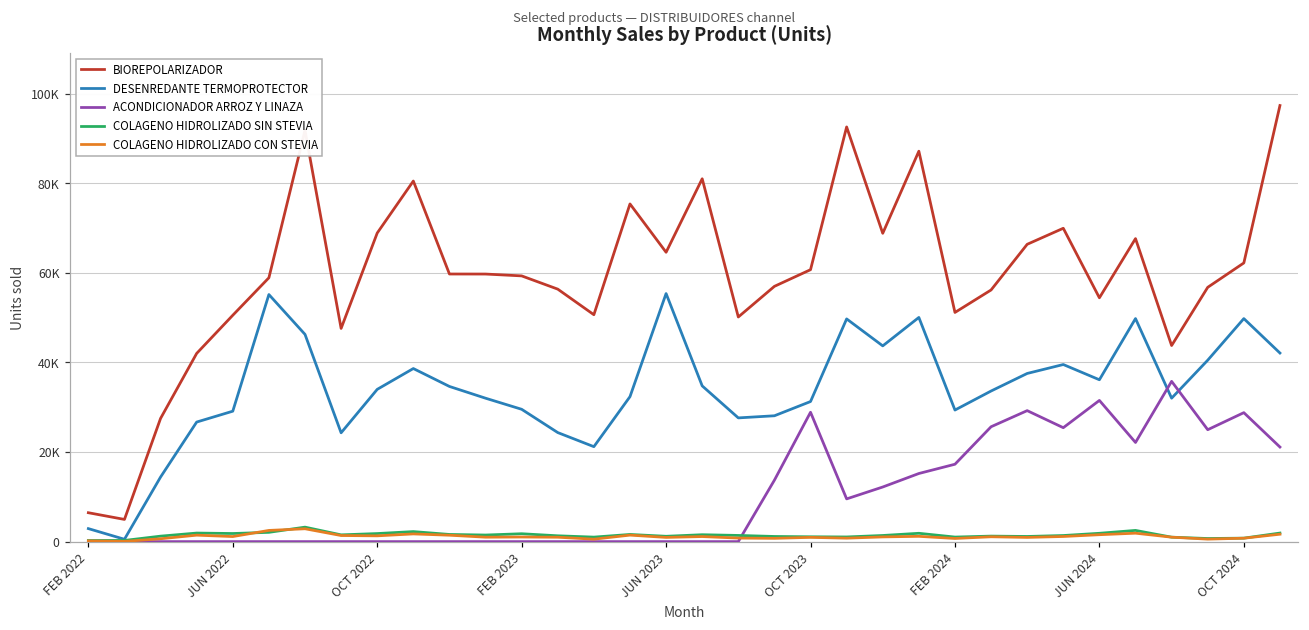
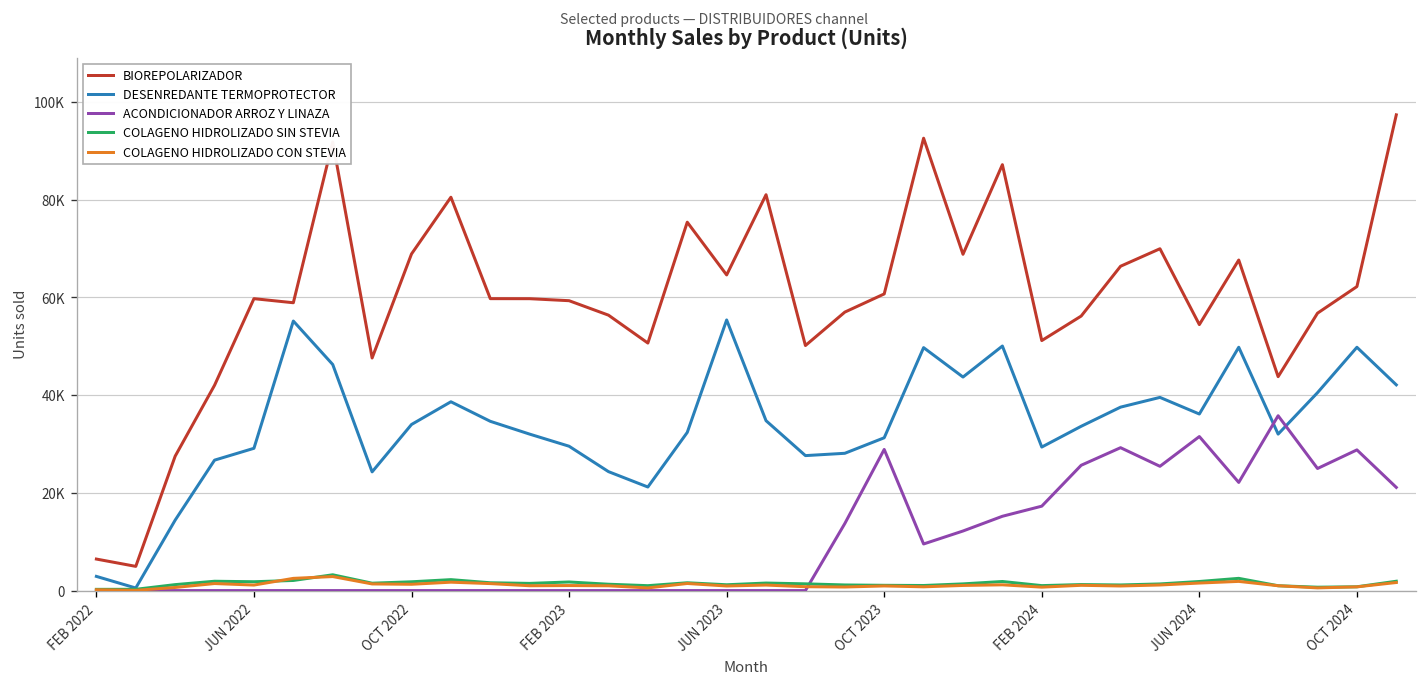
BIOREPOLARIZADOR, JUN 2022: 51000 -> 60000
